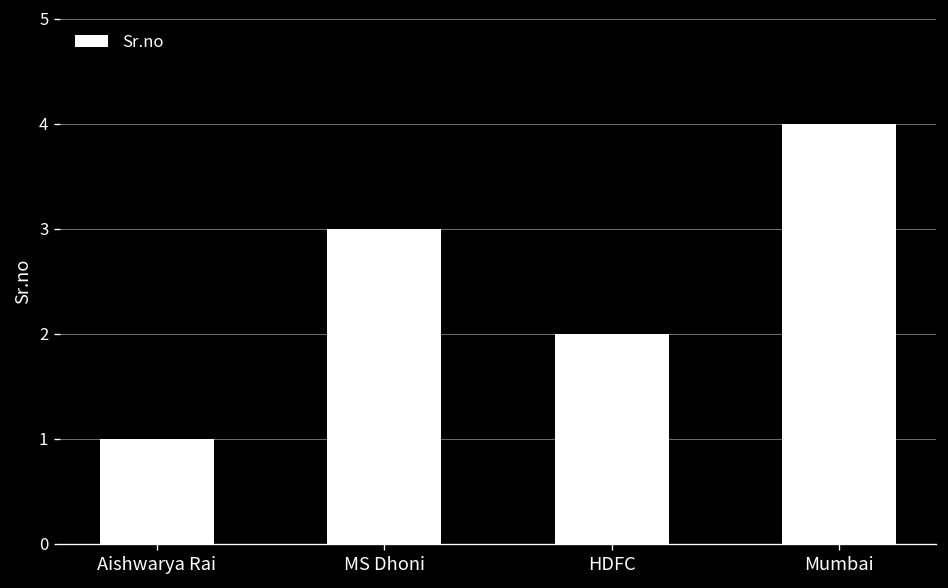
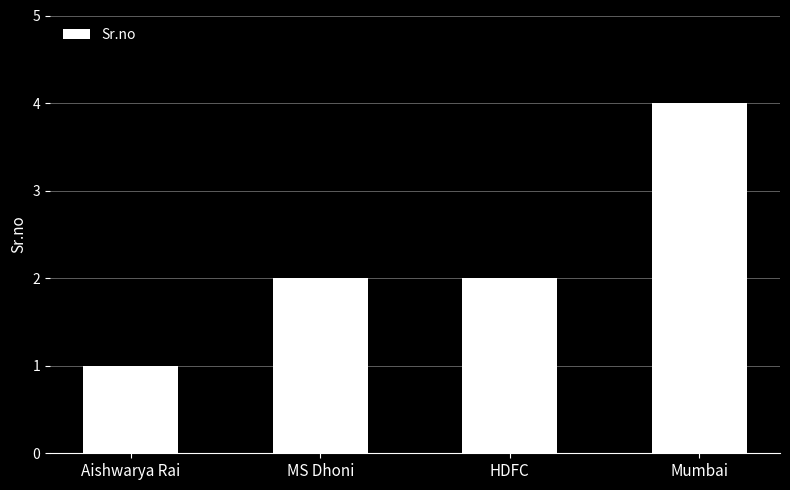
MS Dhoni: 3 -> 2
